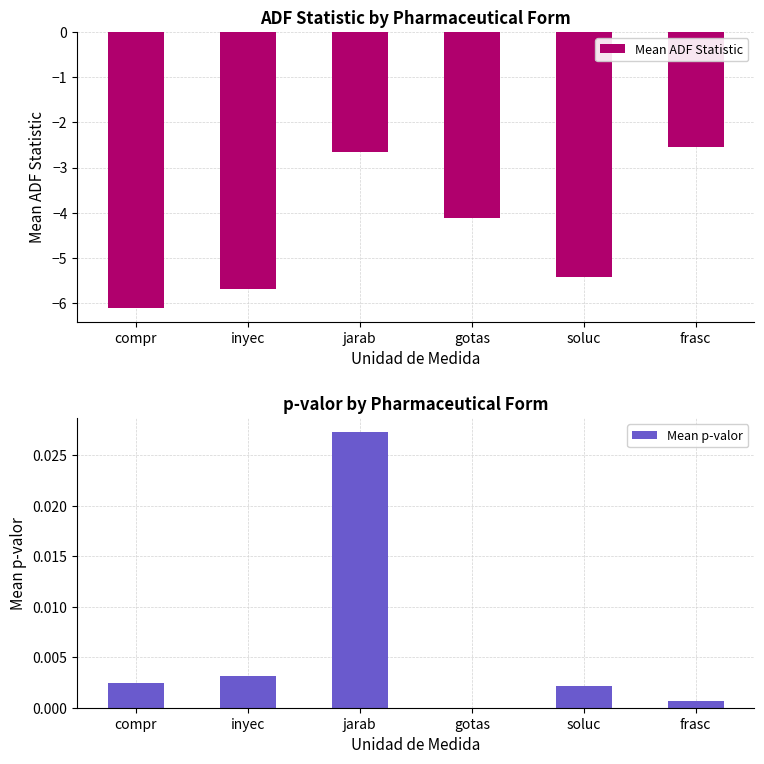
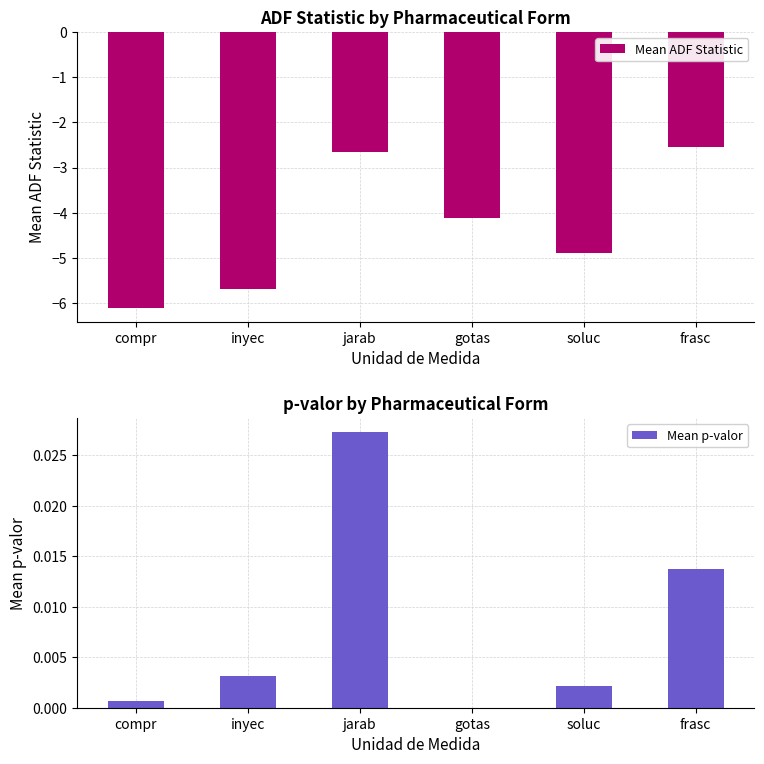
ADF Statistic by Pharmaceutical Form, soluc: -5.4 -> -4.9
p-valor by Pharmaceutical Form, compr: 0.0025 -> 0.0007
p-valor by Pharmaceutical Form, frasc: 0.0007 -> 0.0137
